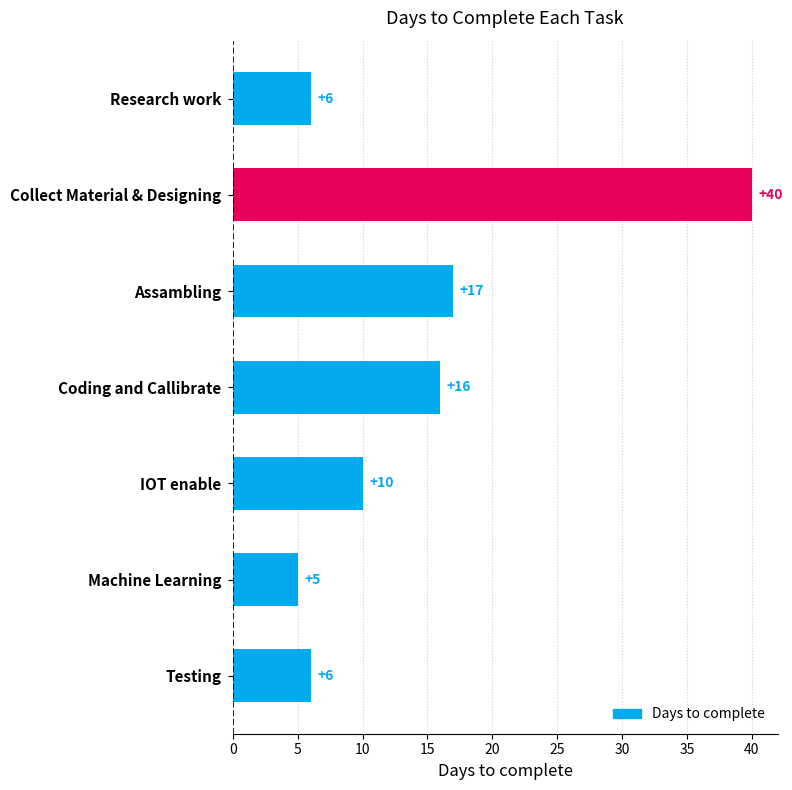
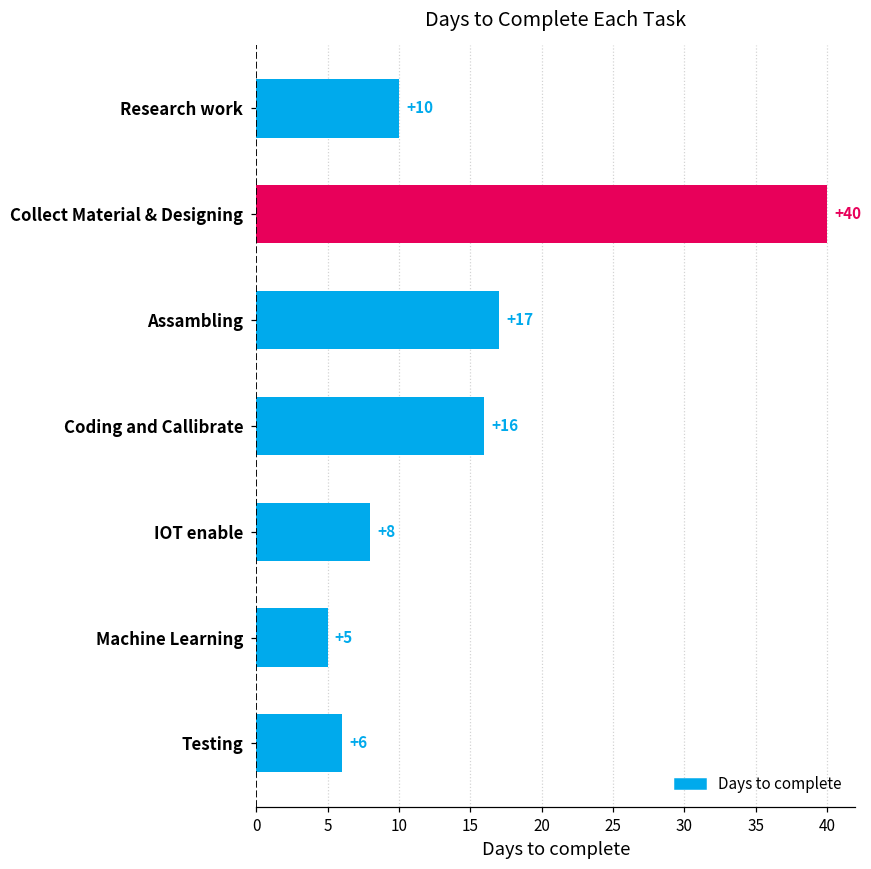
Research work: +6 -> +10
IOT enable: +10 -> +8
